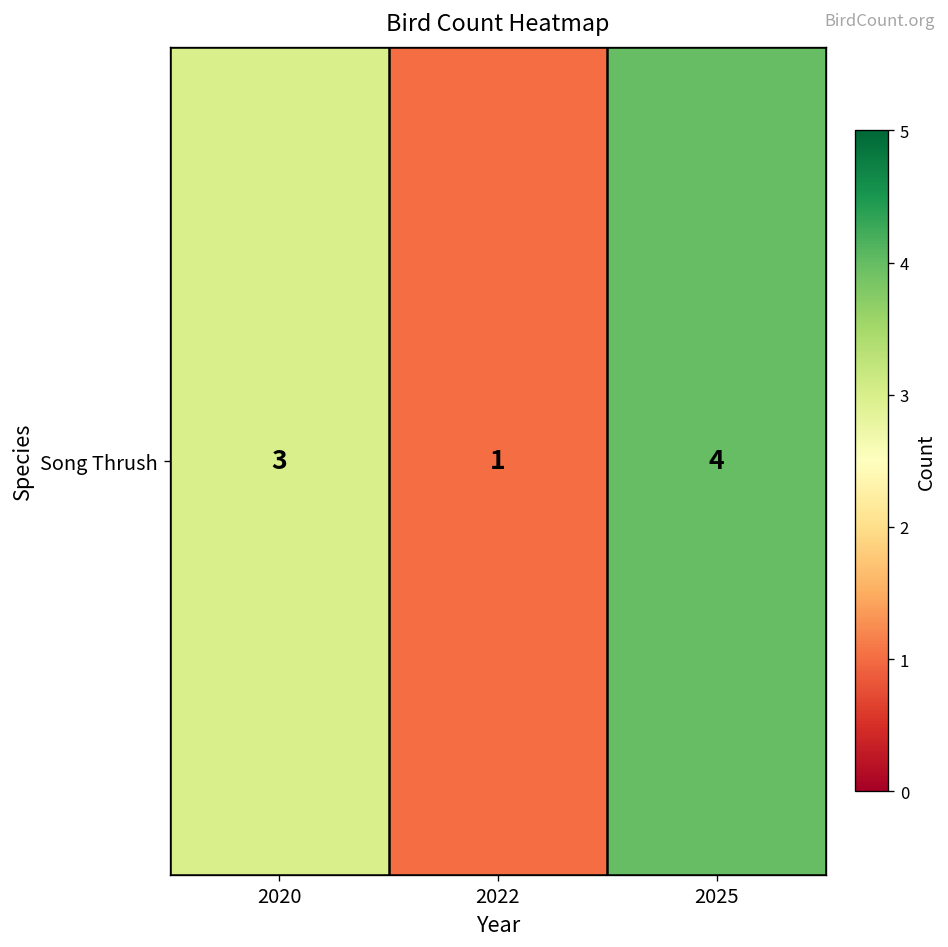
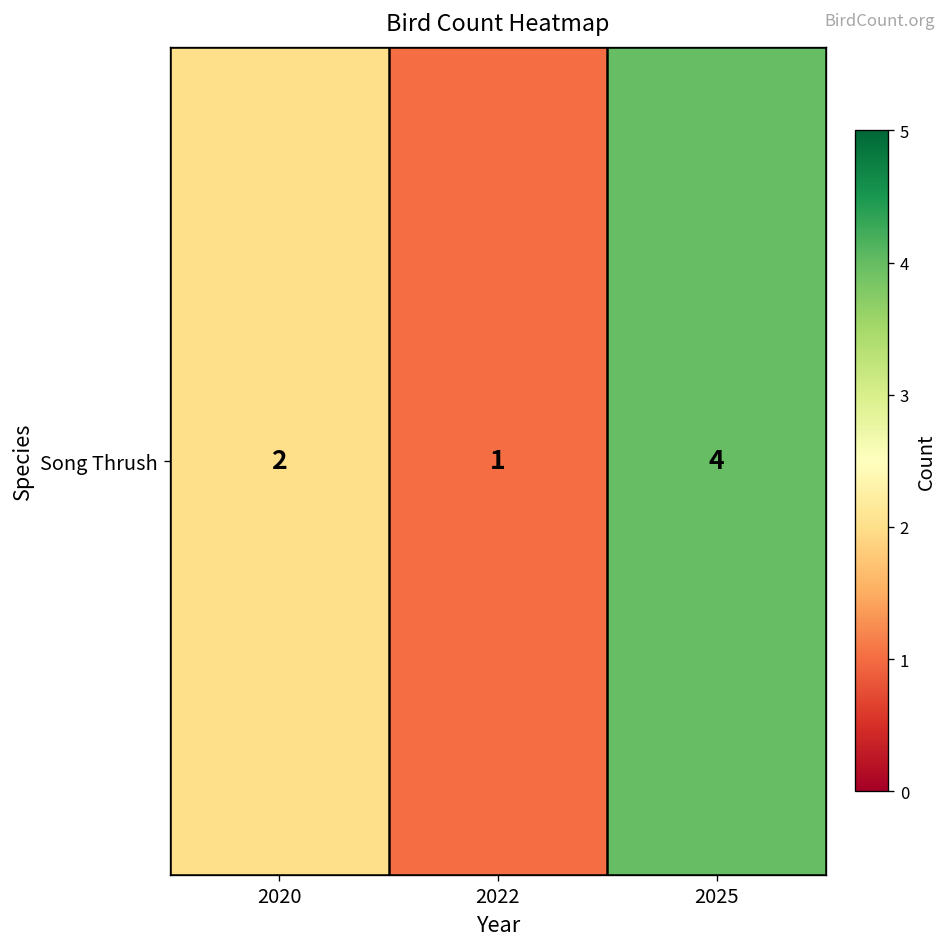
Song Thrush, 2020: 3 -> 2
